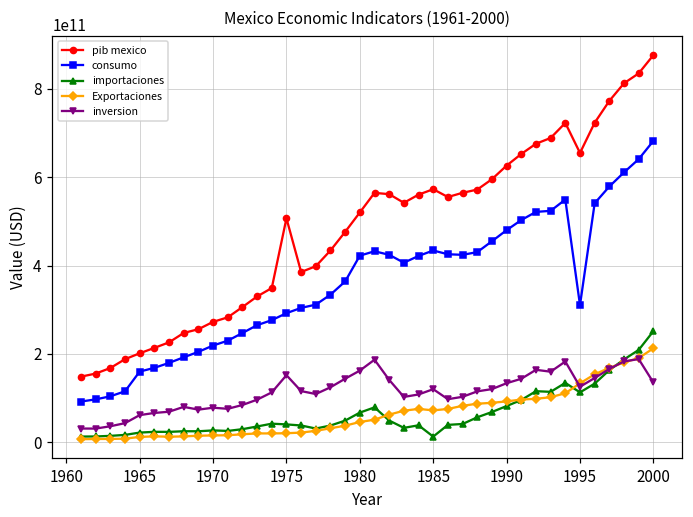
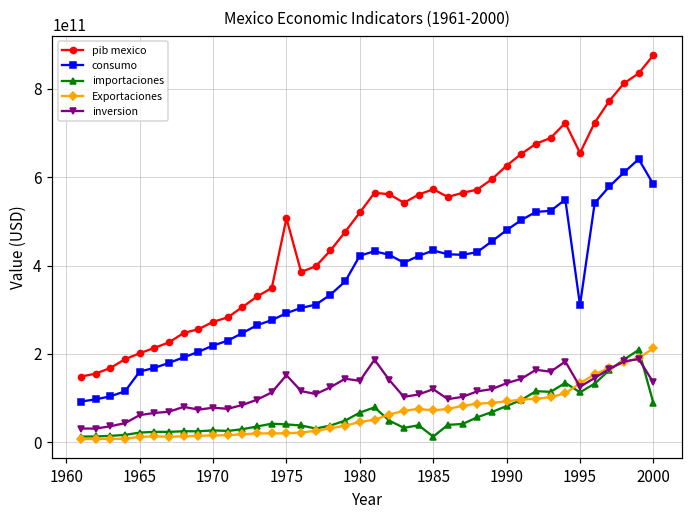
inversion, 1980: 160000000000 -> 140000000000
consumo, 2000: 680000000000 -> 580000000000
importaciones, 2000: 250000000000 -> 90000000000
